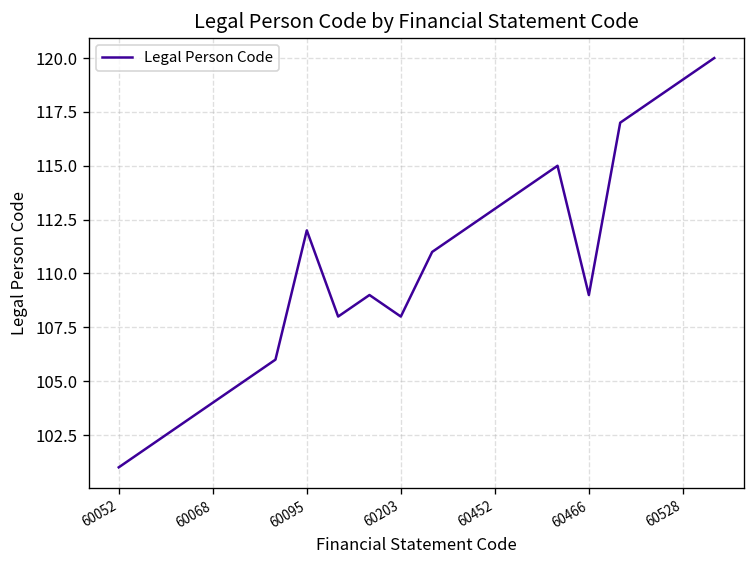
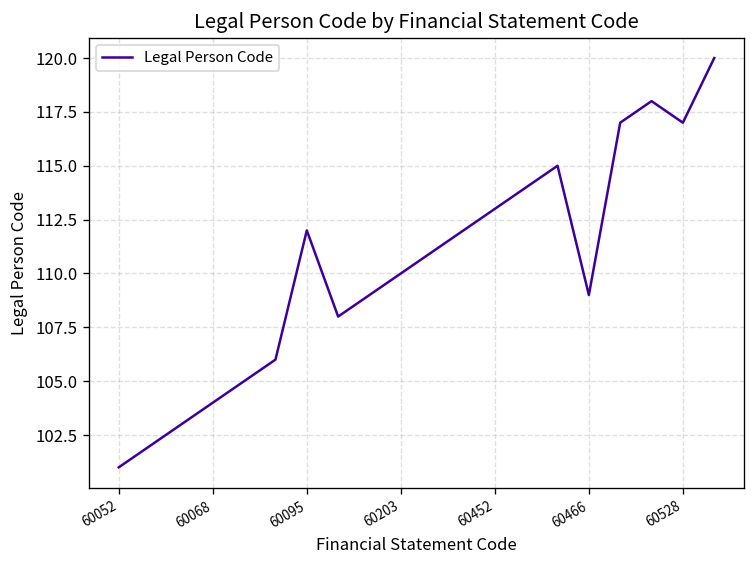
60203: 108 -> 110
60528: 119 -> 117
